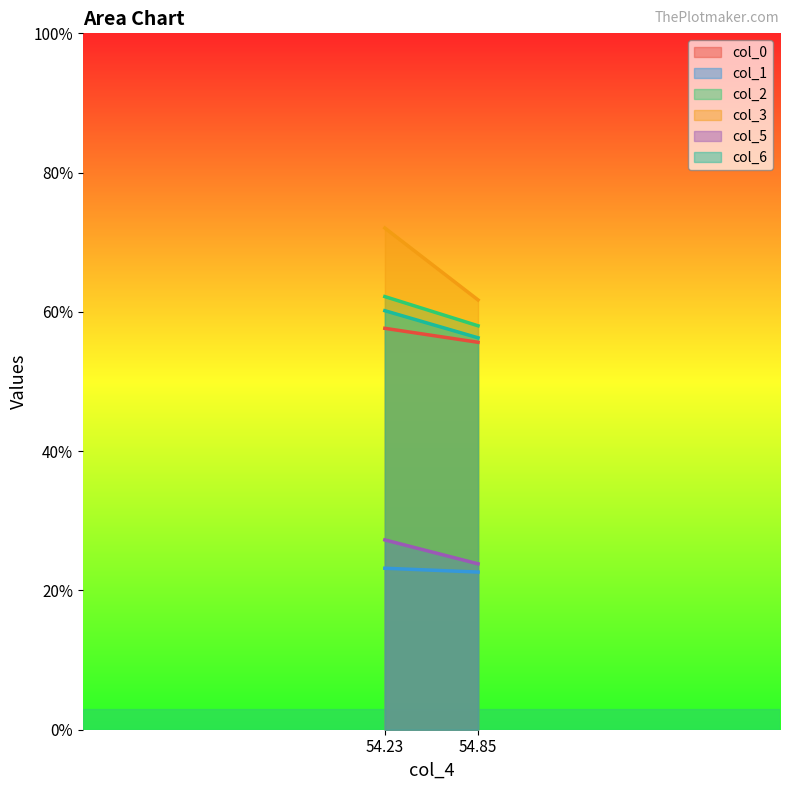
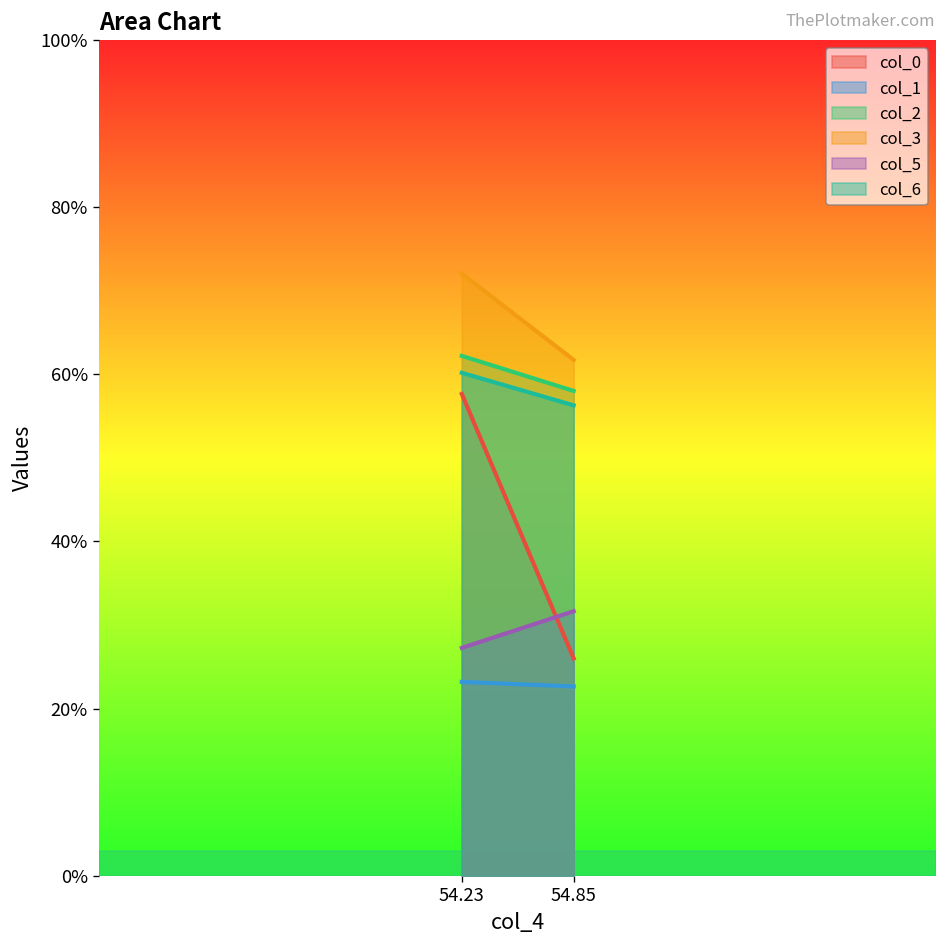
col_0, 54.85: 56% -> 26%
col_5, 54.85: 24% -> 32%
